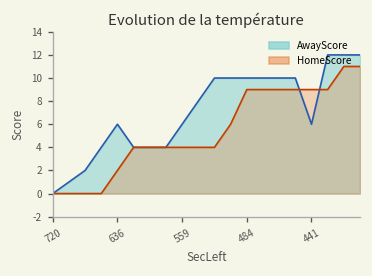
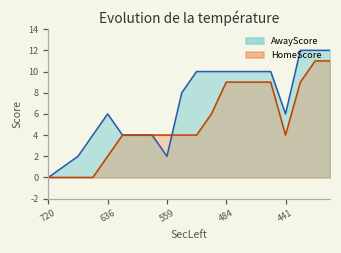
AwayScore, 559: 6 -> 2
HomeScore, 441: 9 -> 4
